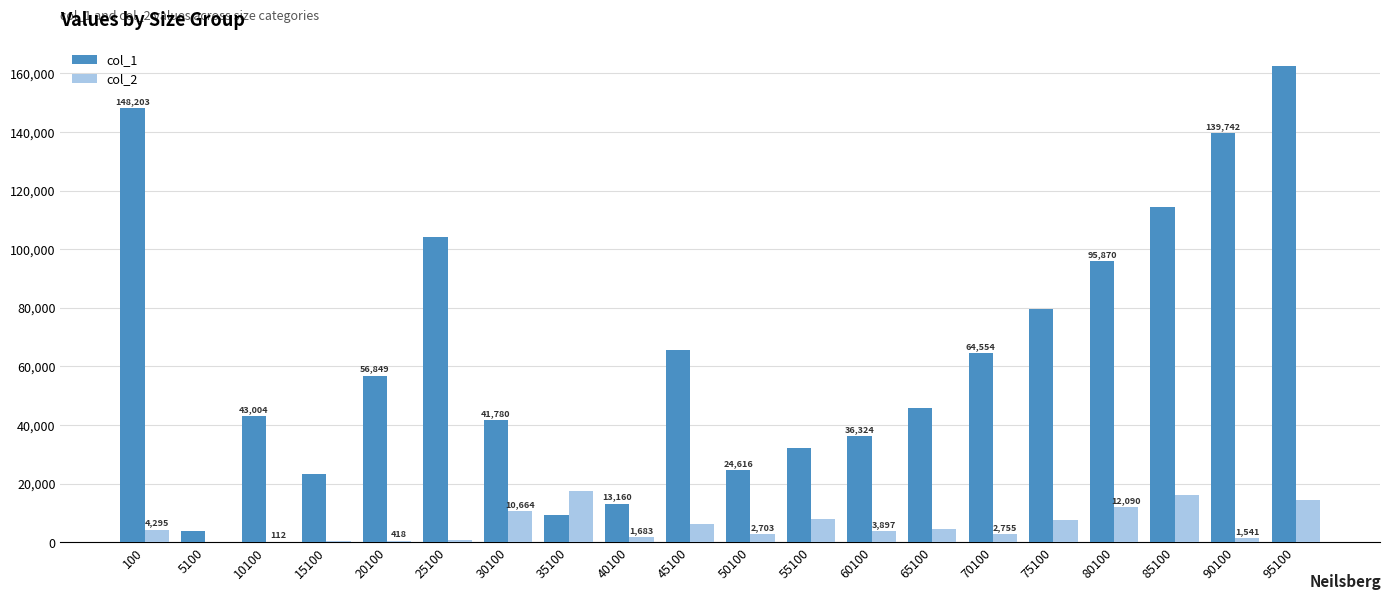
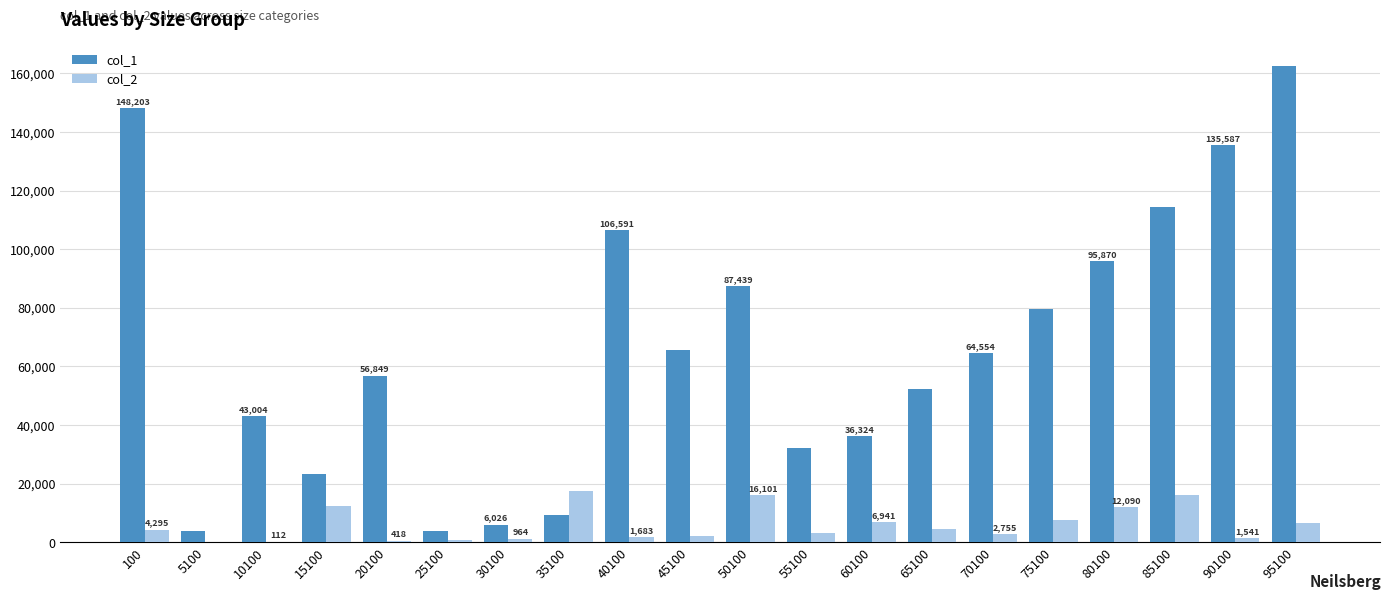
col_2, 15100: 0 -> 12,000
col_1, 25100: 104,000 -> 4,000
col_1, 30100: 41,780 -> 6,026
col_2, 30100: 10,664 -> 964
col_1, 40100: 13,160 -> 106,591
col_2, 45100: 6,000 -> 2,000
col_1, 50100: 24,616 -> 87,439
col_2, 50100: 2,703 -> 16,101
col_2, 55100: 8,000 -> 3,000
col_2, 60100: 3,897 -> 6,941
col_1, 65100: 46,000 -> 52,000
col_1, 90100: 139,742 -> 135,587
col_2, 95100: 15,000 -> 6,000
